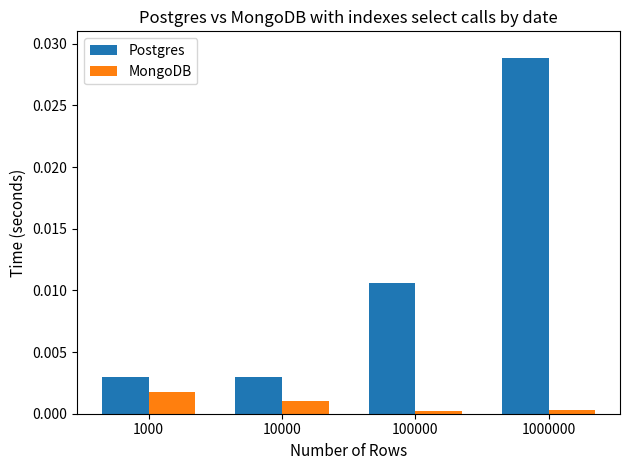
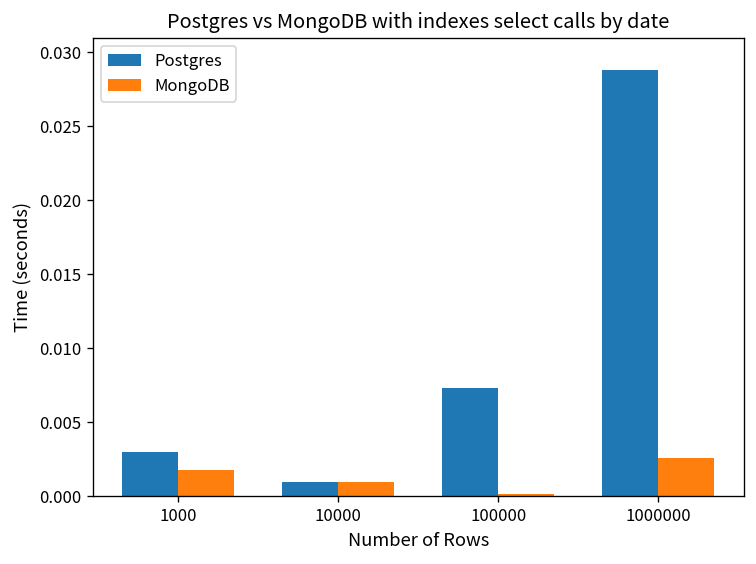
Postgres, 10000: 0.003 -> 0.001
Postgres, 100000: 0.0106 -> 0.0073
MongoDB, 1000000: 0.0003 -> 0.0026
